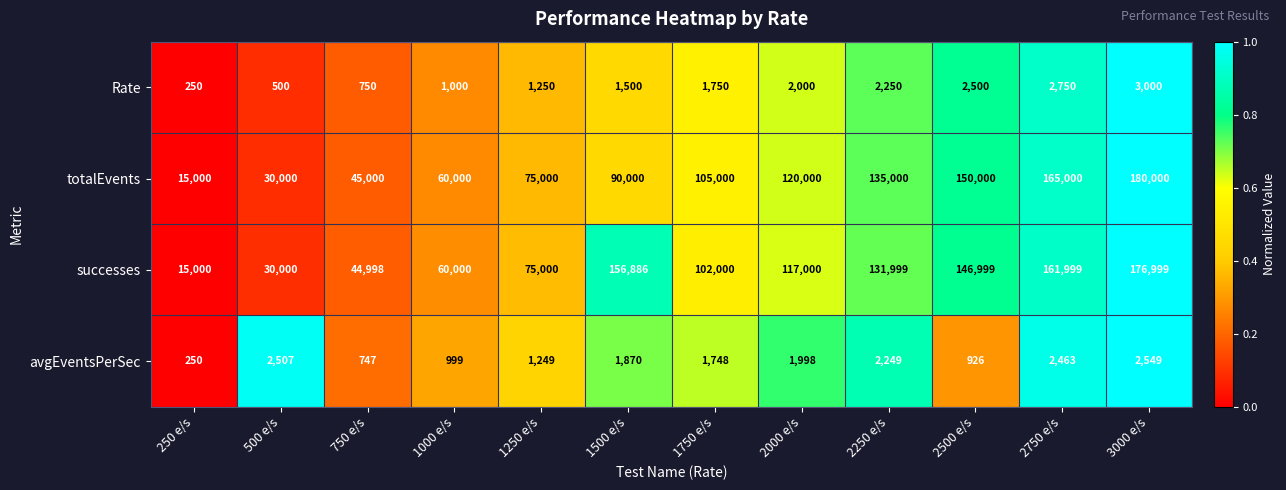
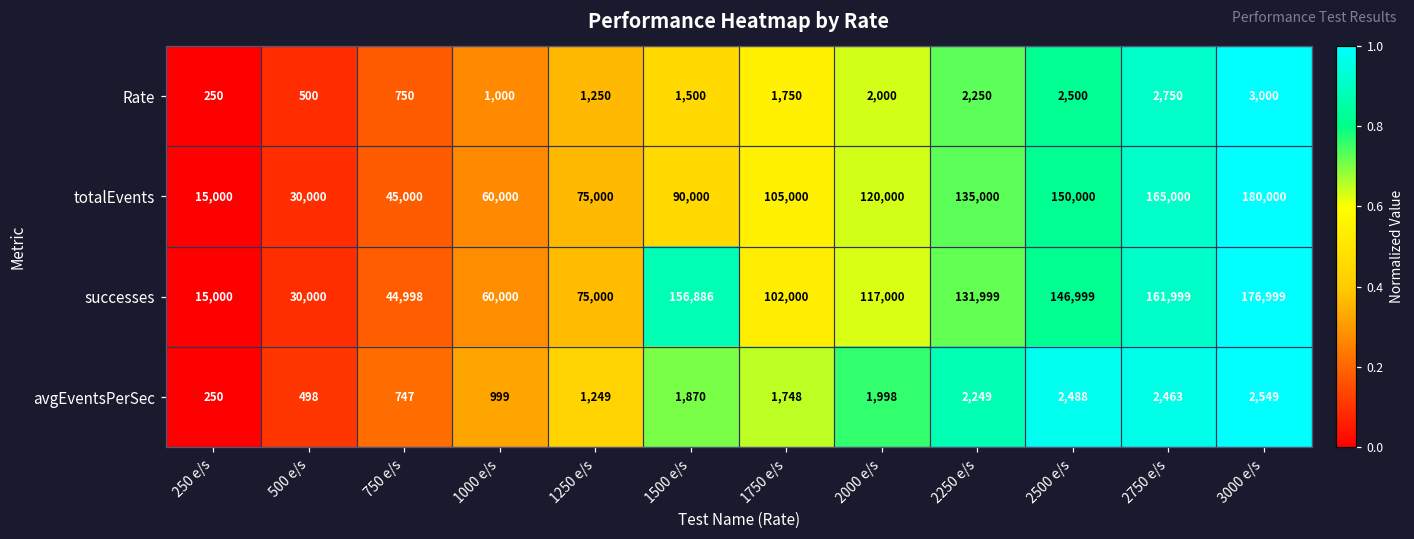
avgEventsPerSec, 500 e/s: 2,507 -> 498
avgEventsPerSec, 2500 e/s: 926 -> 2,488
